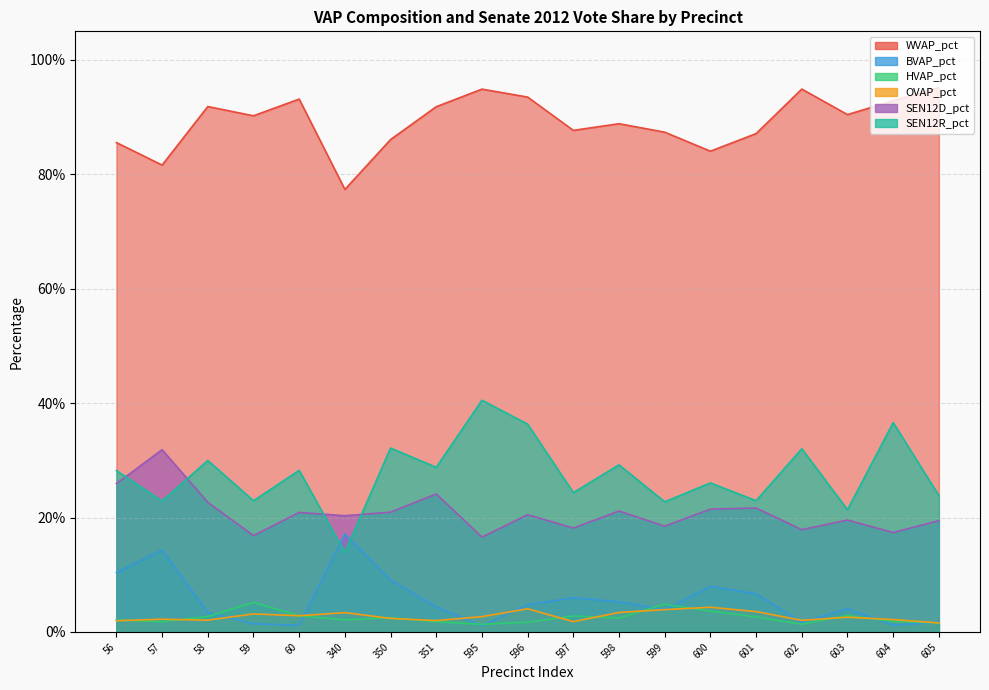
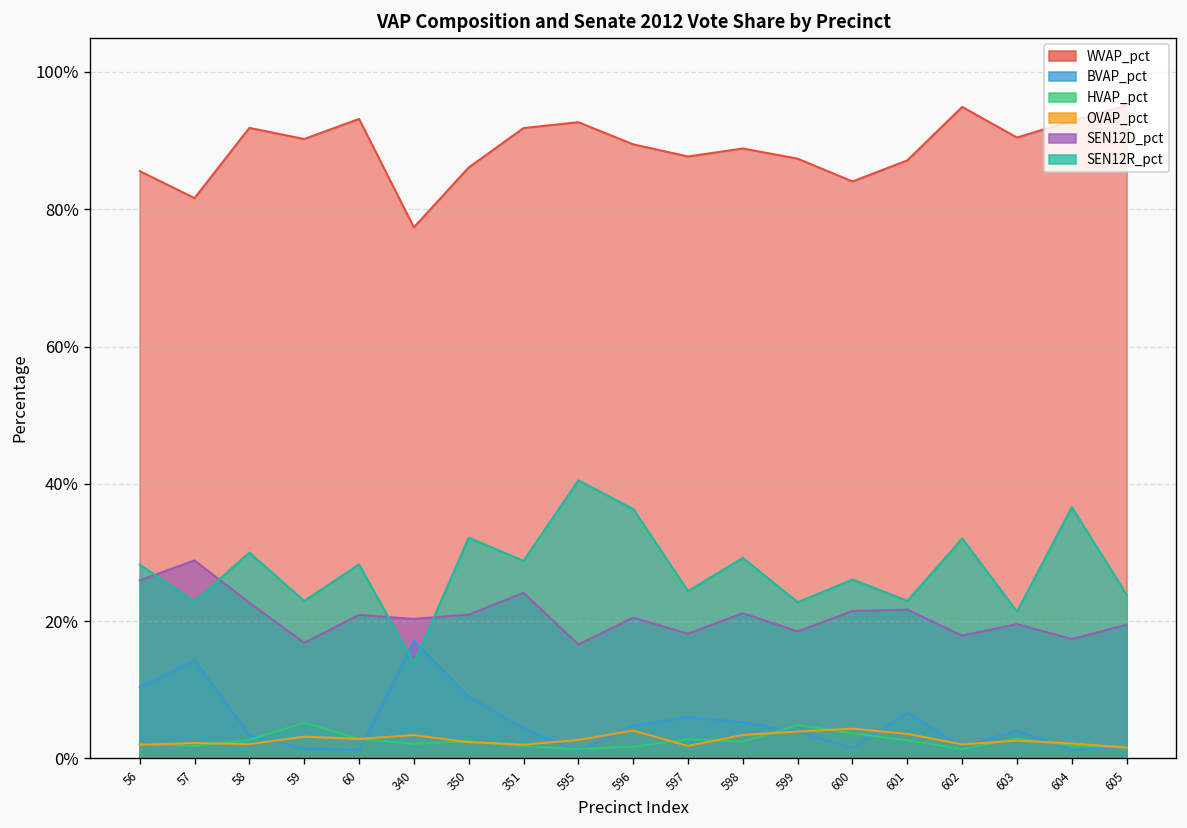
SEN12D_pct, 57: 32% -> 29%
WVAP_pct, 595: 95% -> 93%
WVAP_pct, 596: 94% -> 89%
BVAP_pct, 600: 8% -> 2%
